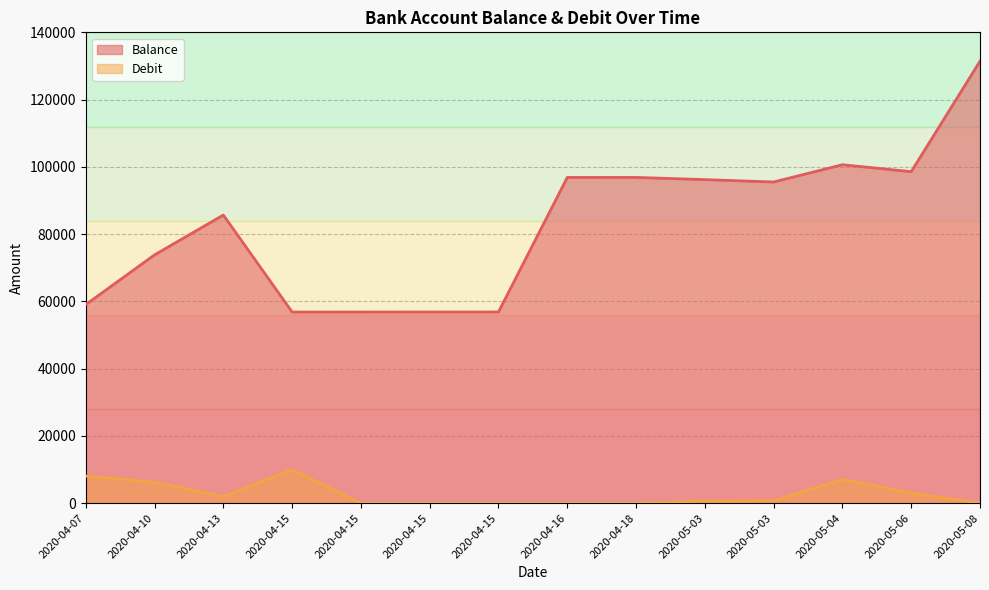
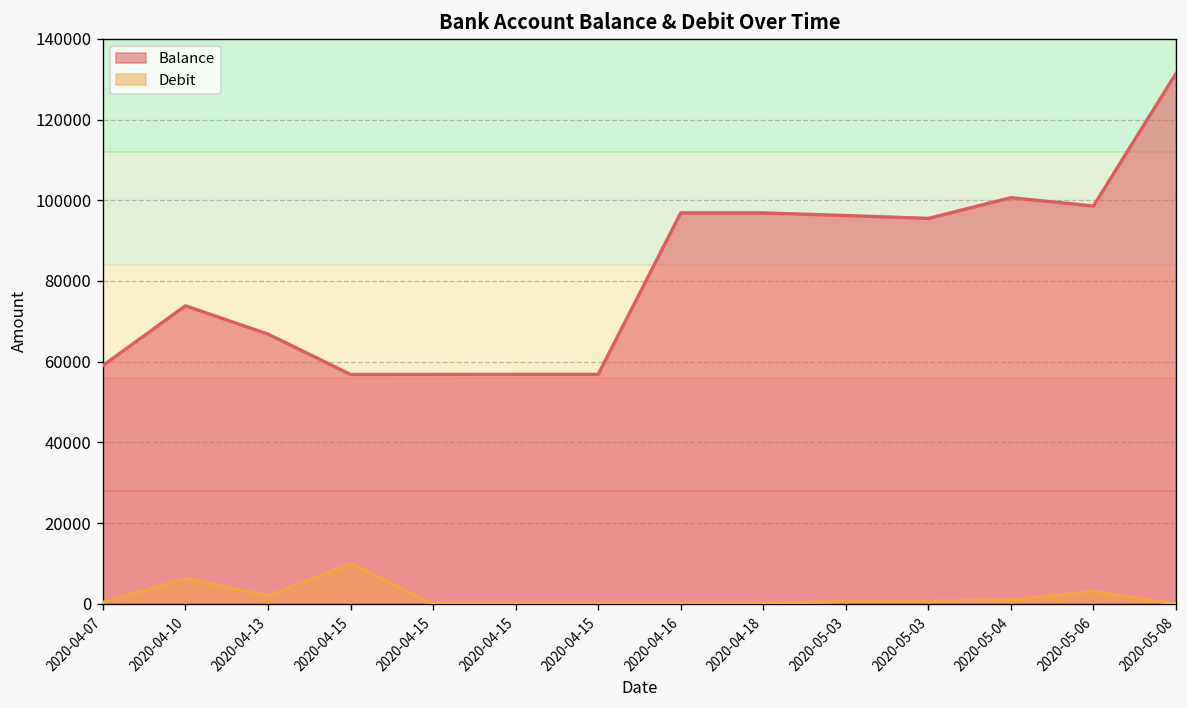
Debit, 2020-04-07: 8000 -> 0
Balance, 2020-04-13: 86000 -> 67000
Debit, 2020-05-04: 7000 -> 1000
